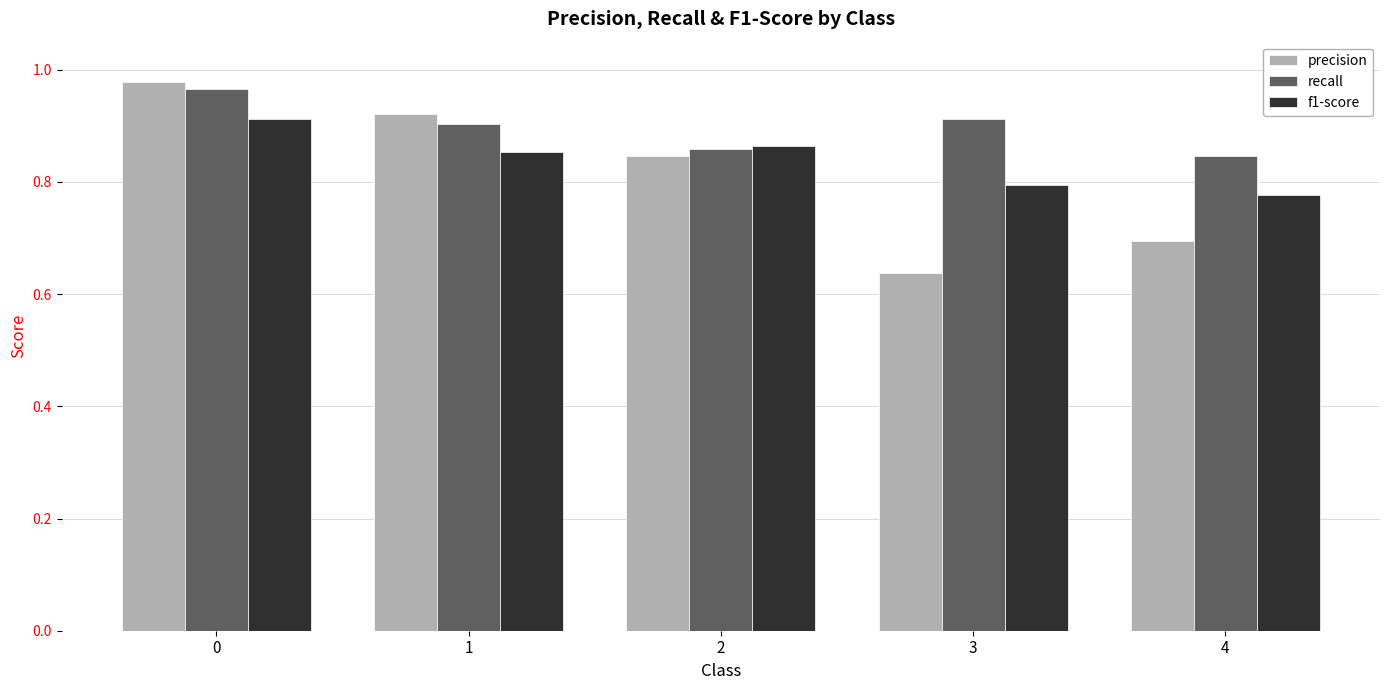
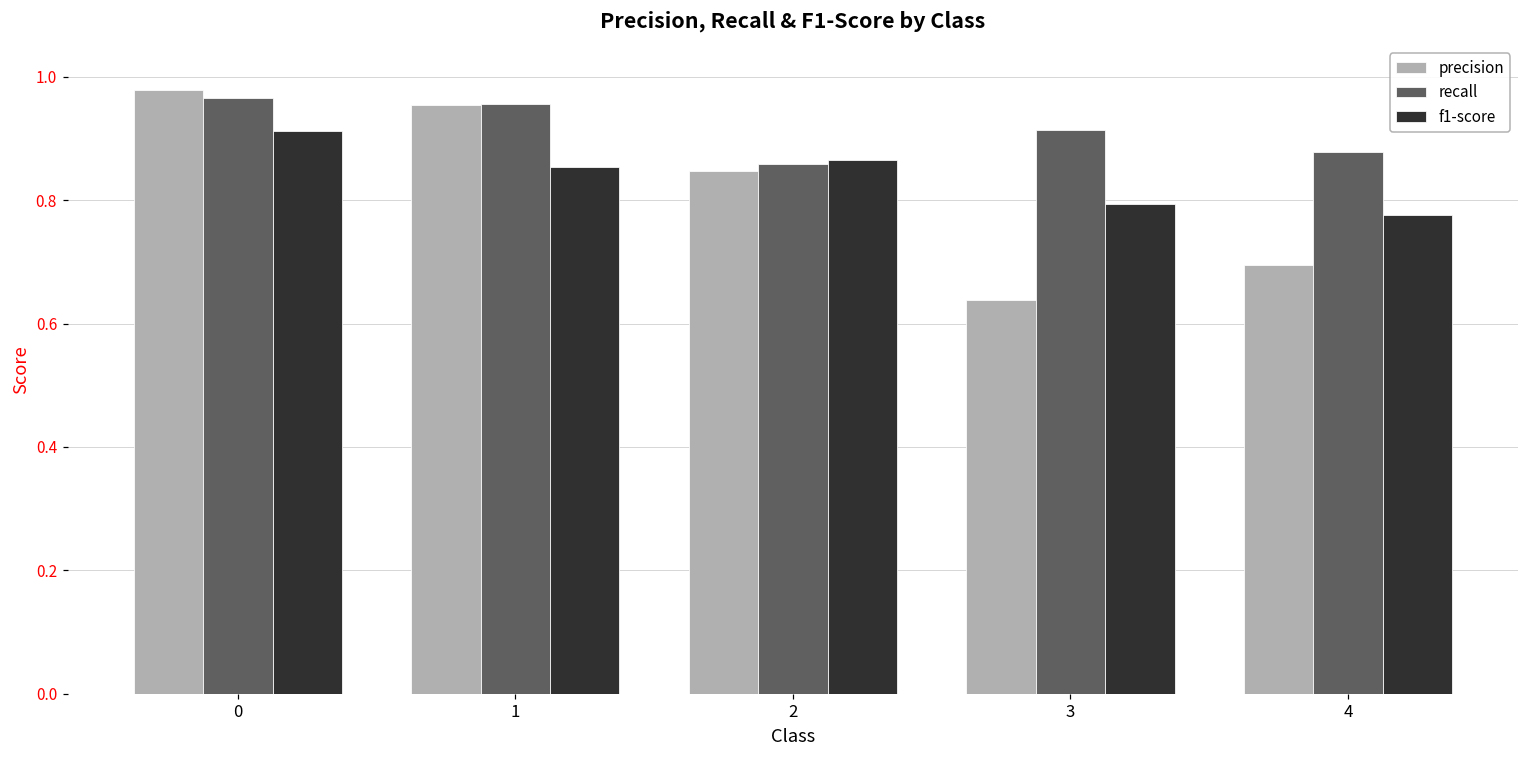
precision, 1: 0.92 -> 0.95
recall, 1: 0.90 -> 0.96
recall, 4: 0.85 -> 0.88
